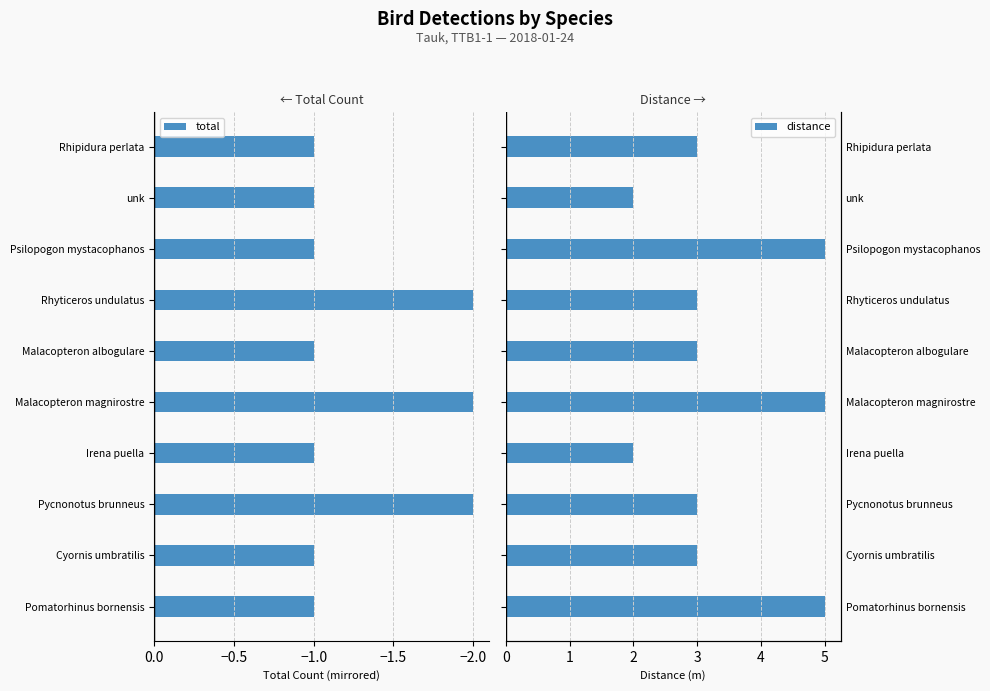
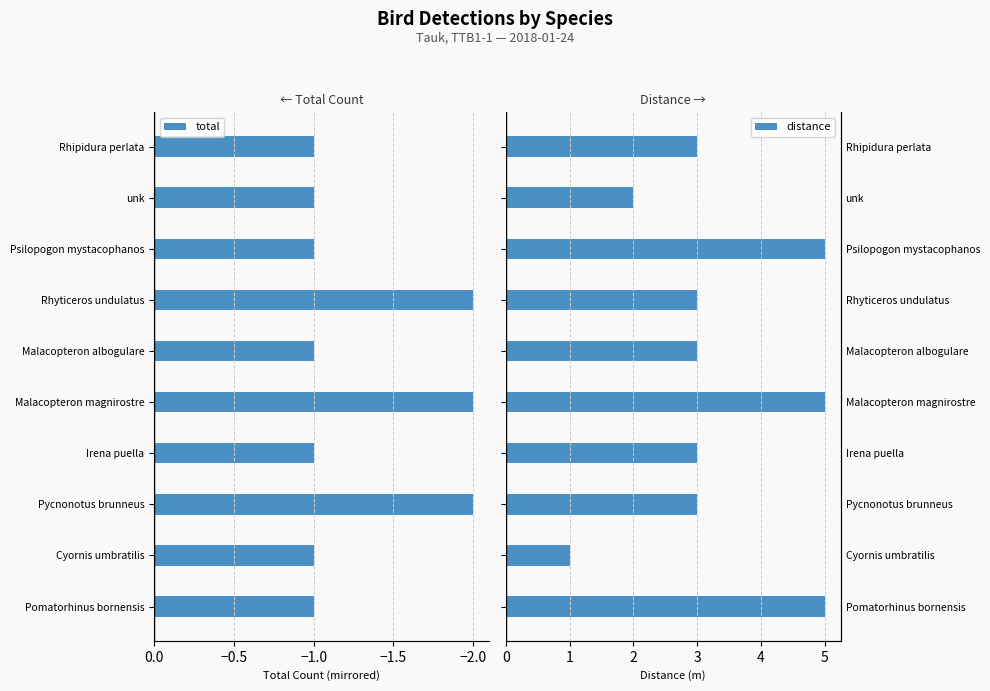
Distance →, Irena puella: 2 -> 3
Distance →, Cyornis umbratilis: 3 -> 1
